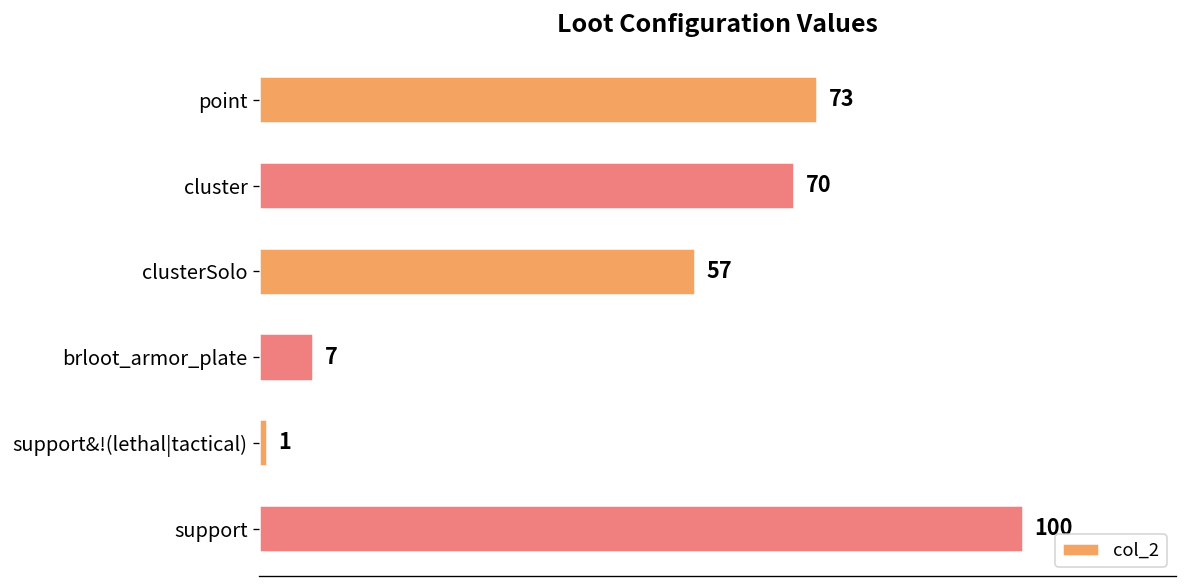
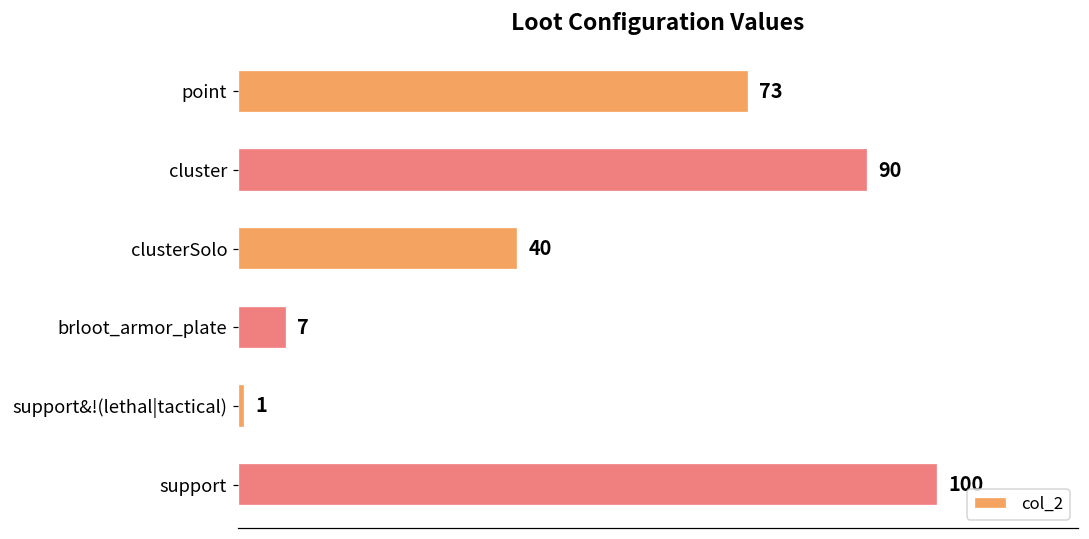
cluster: 70 -> 90
clusterSolo: 57 -> 40
